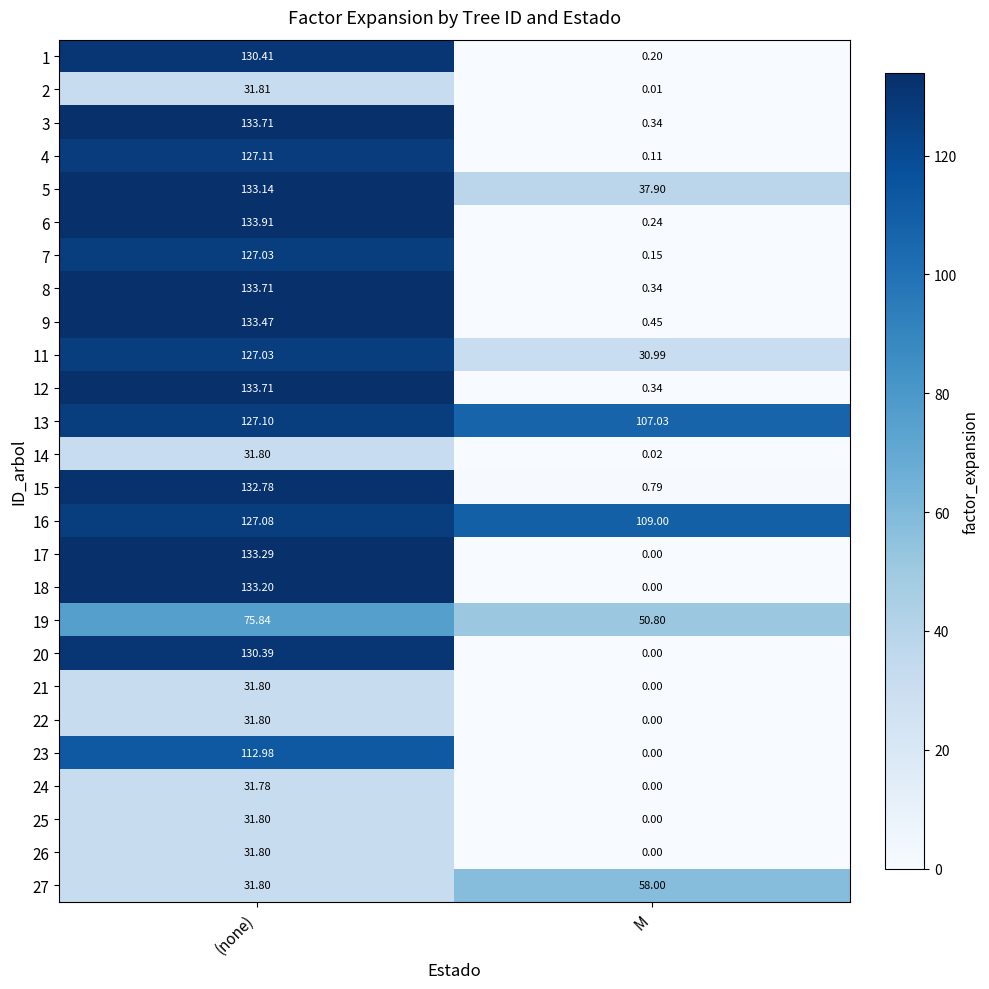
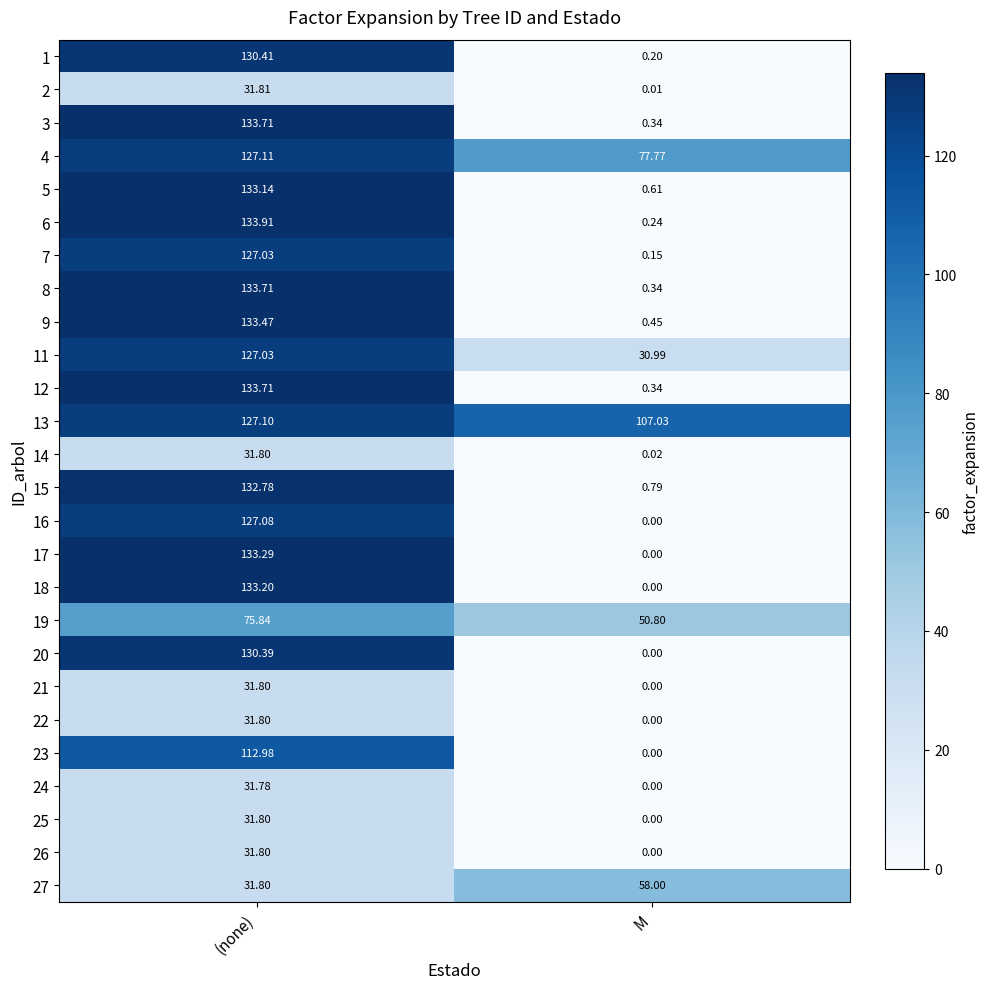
4, M: 0.11 -> 77.77
5, M: 37.90 -> 0.61
16, M: 109.00 -> 0.00
